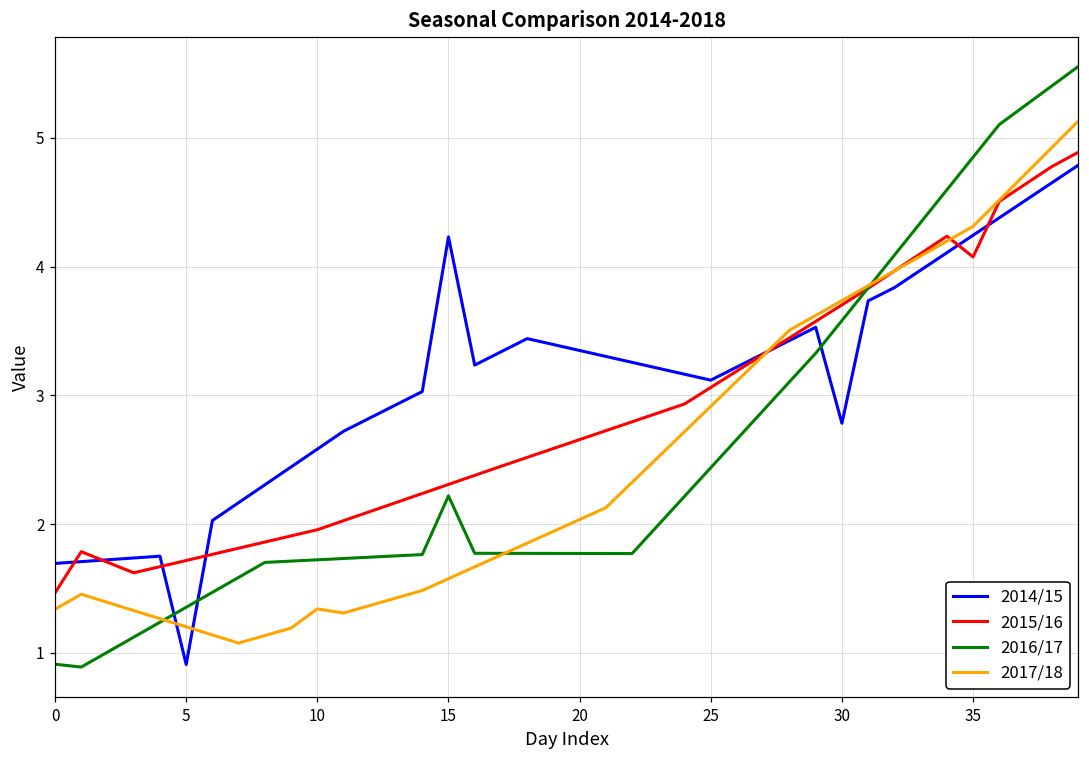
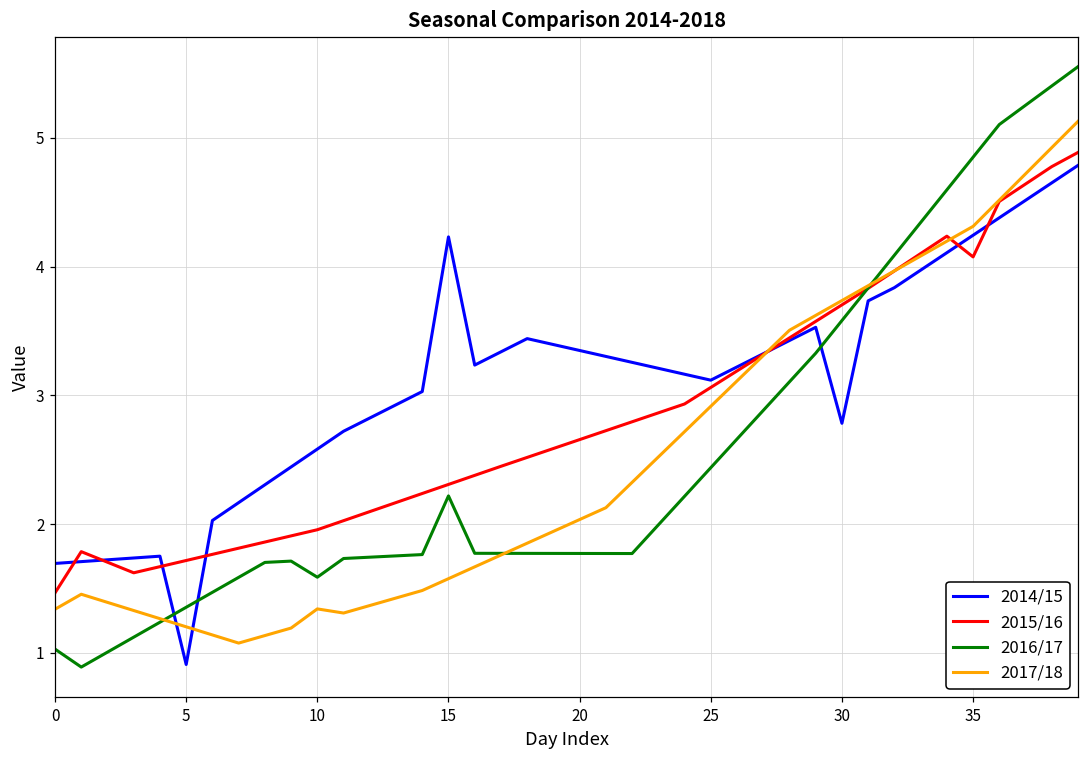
2016/17, 0: 0.91 -> 1.03
2016/17, 10: 1.72 -> 1.59
